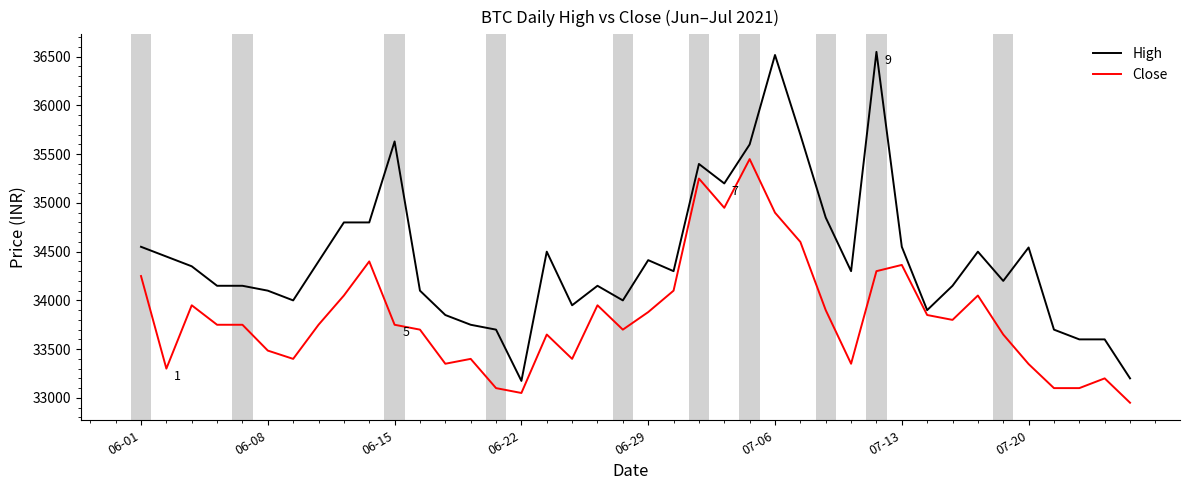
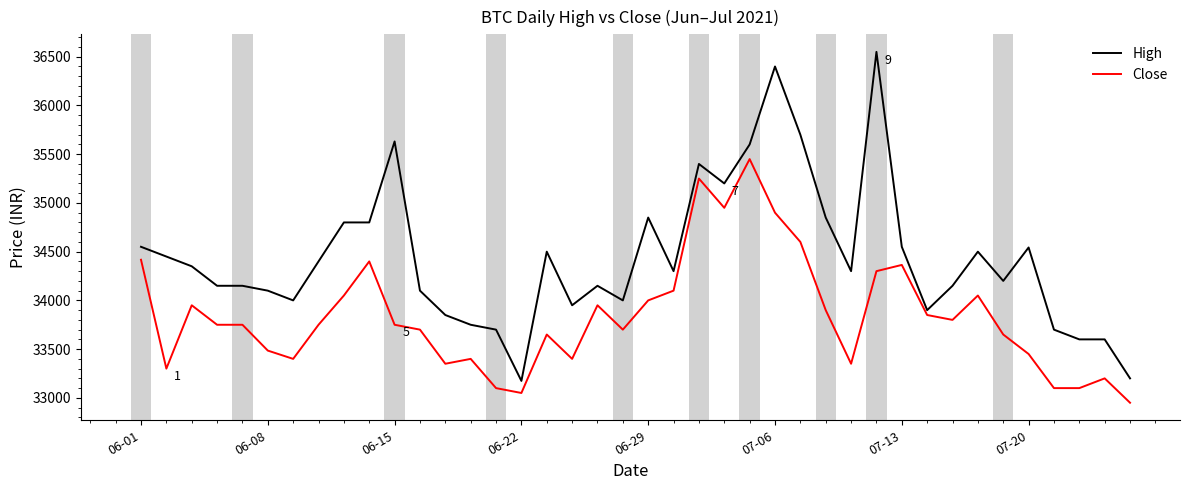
Close, 06-01: 34300 -> 34400
High, 06-29: 34400 -> 34900
Close, 06-29: 33900 -> 34000
High, 07-06: 36500 -> 36400
Close, 07-20: 33300 -> 33500
